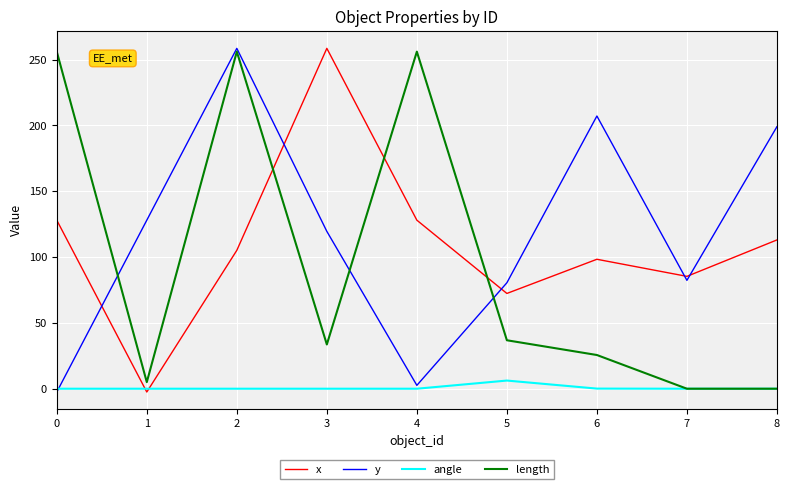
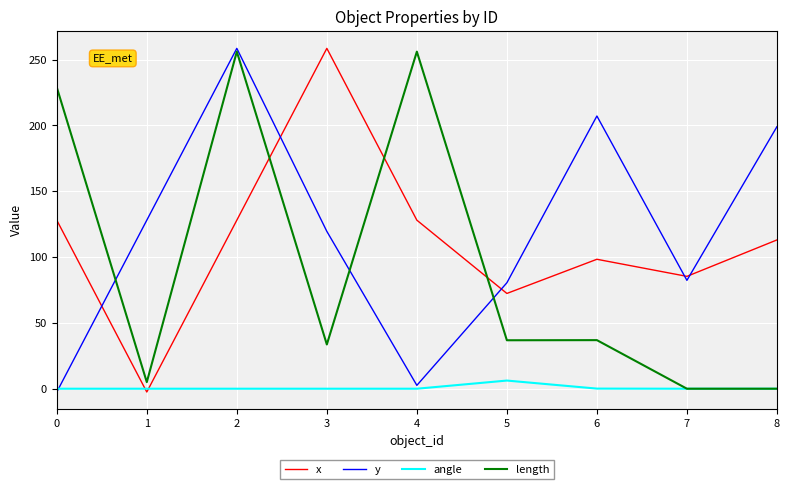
length, 0: 256 -> 229
x, 2: 105 -> 128
length, 6: 26 -> 37
